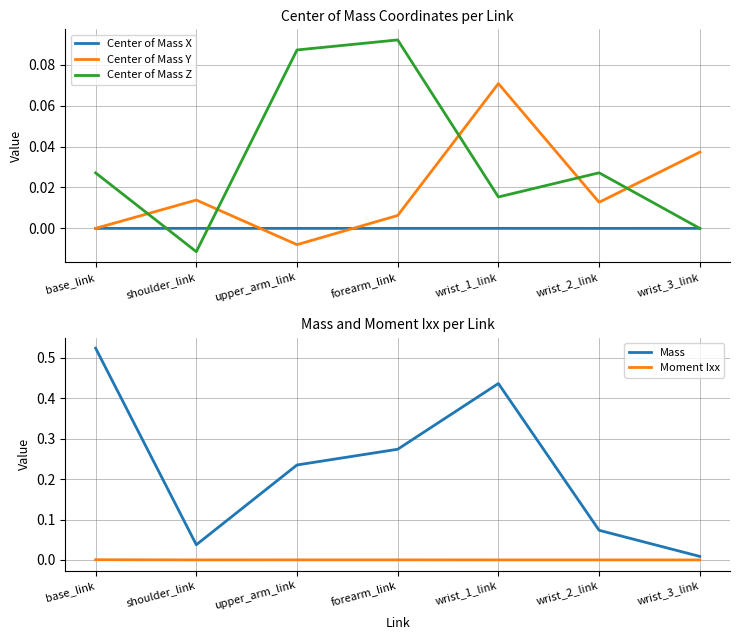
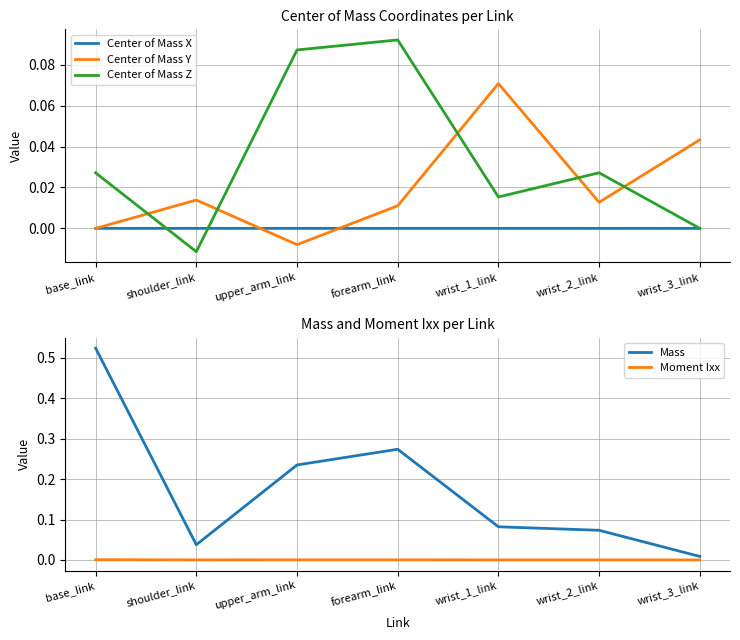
Center of Mass Coordinates per Link, Center of Mass Y, forearm_link: 0.006 -> 0.011
Center of Mass Coordinates per Link, Center of Mass Y, wrist_3_link: 0.037 -> 0.043
Mass and Moment Ixx per Link, Mass, wrist_1_link: 0.44 -> 0.08
